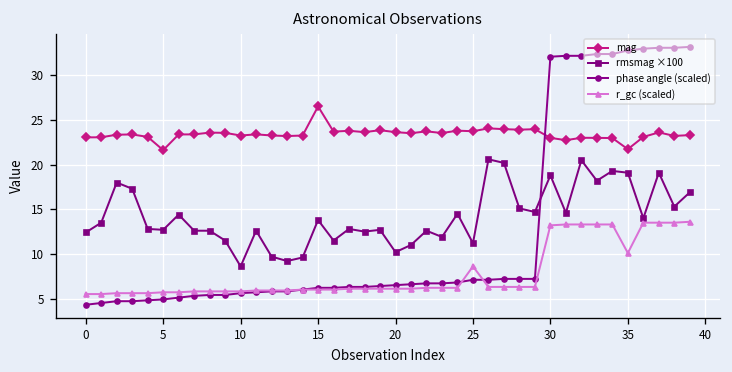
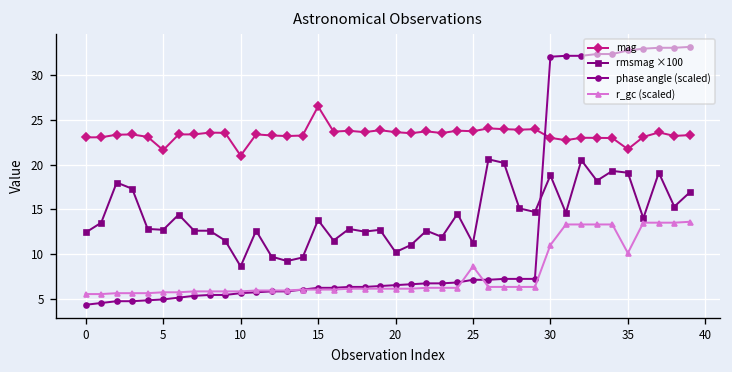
mag, 10: 23 -> 21
r_gc (scaled), 30: 13 -> 11
